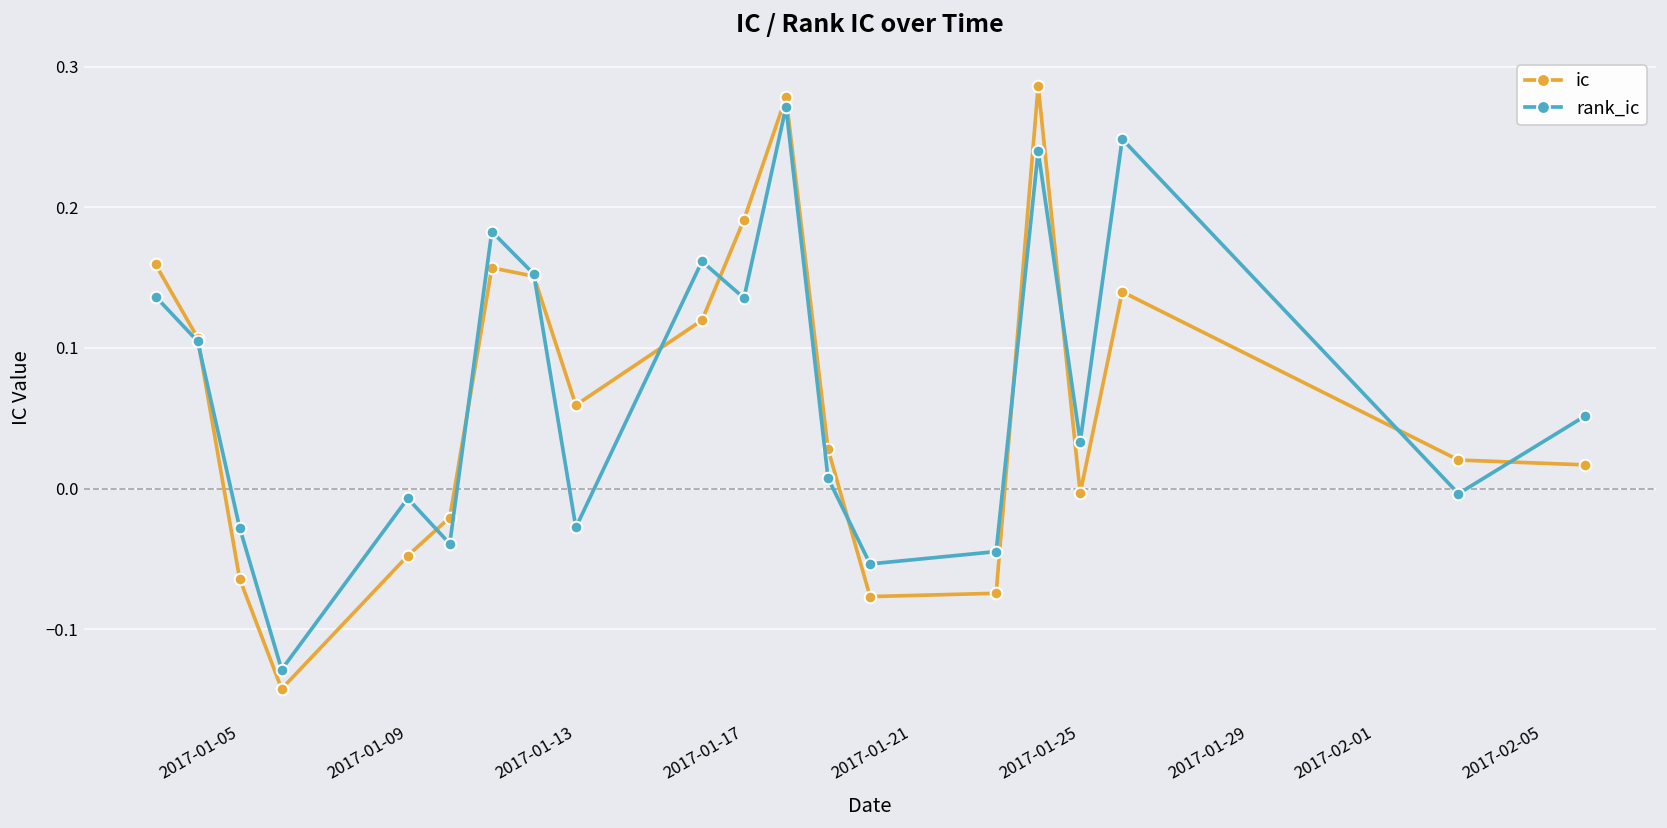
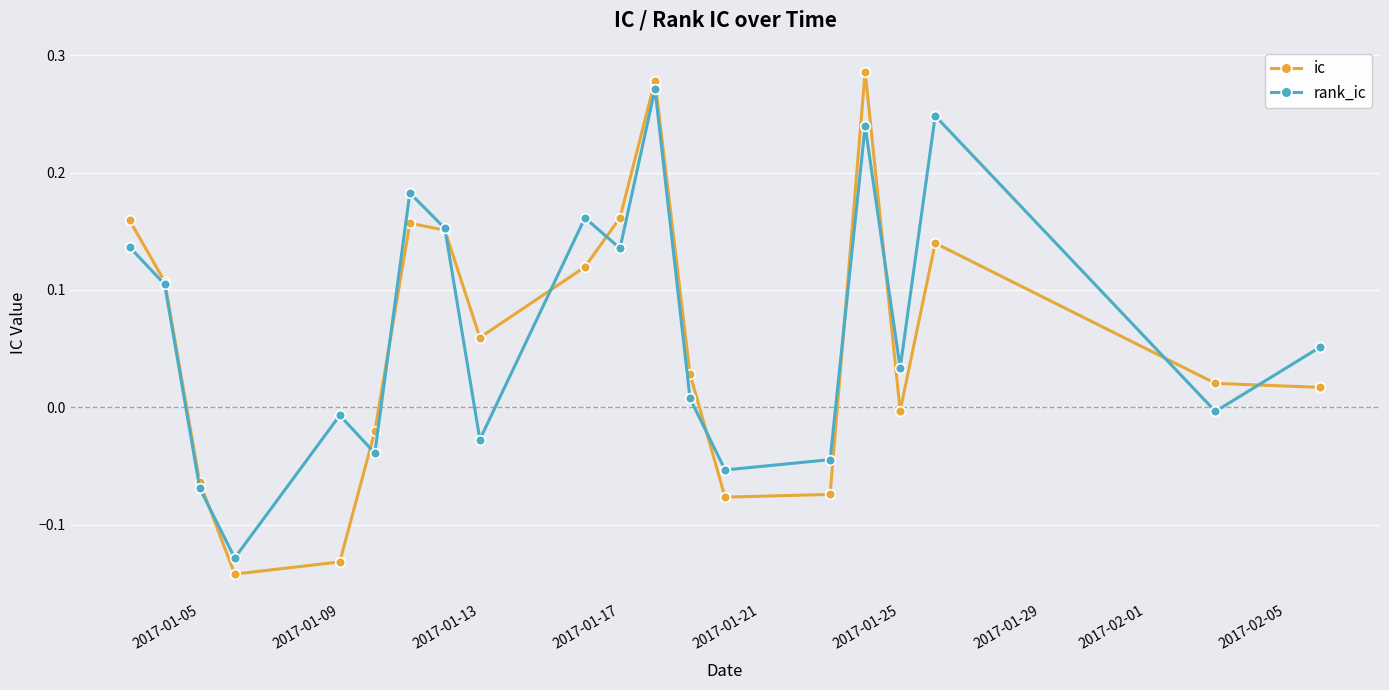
rank_ic, 2017-01-05: -0.028 -> -0.069
ic, 2017-01-09: -0.048 -> -0.132
ic, 2017-01-17: 0.191 -> 0.162
